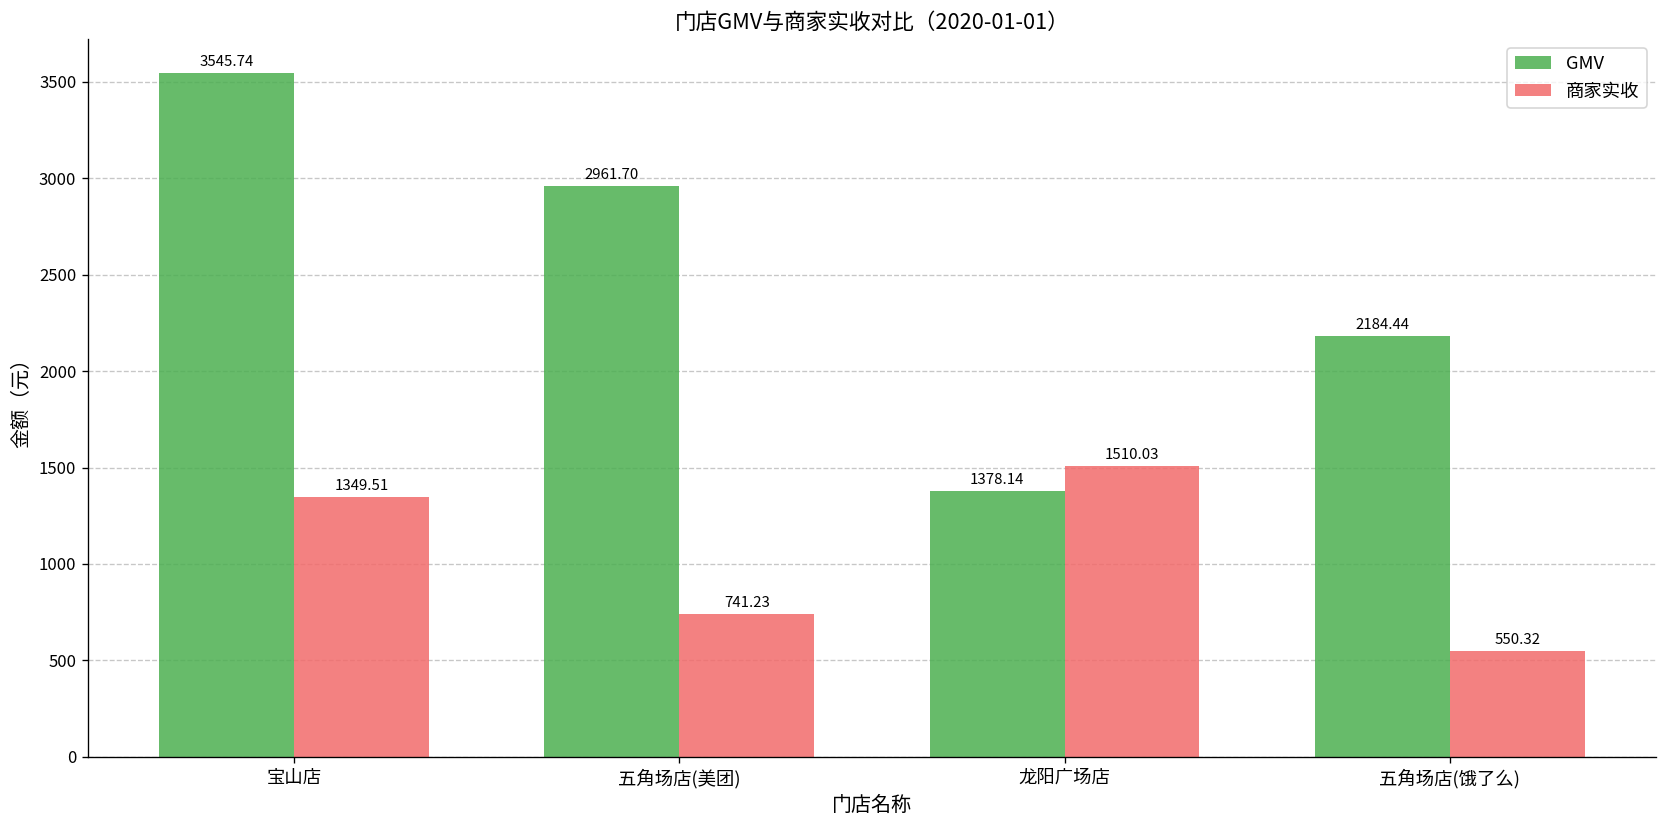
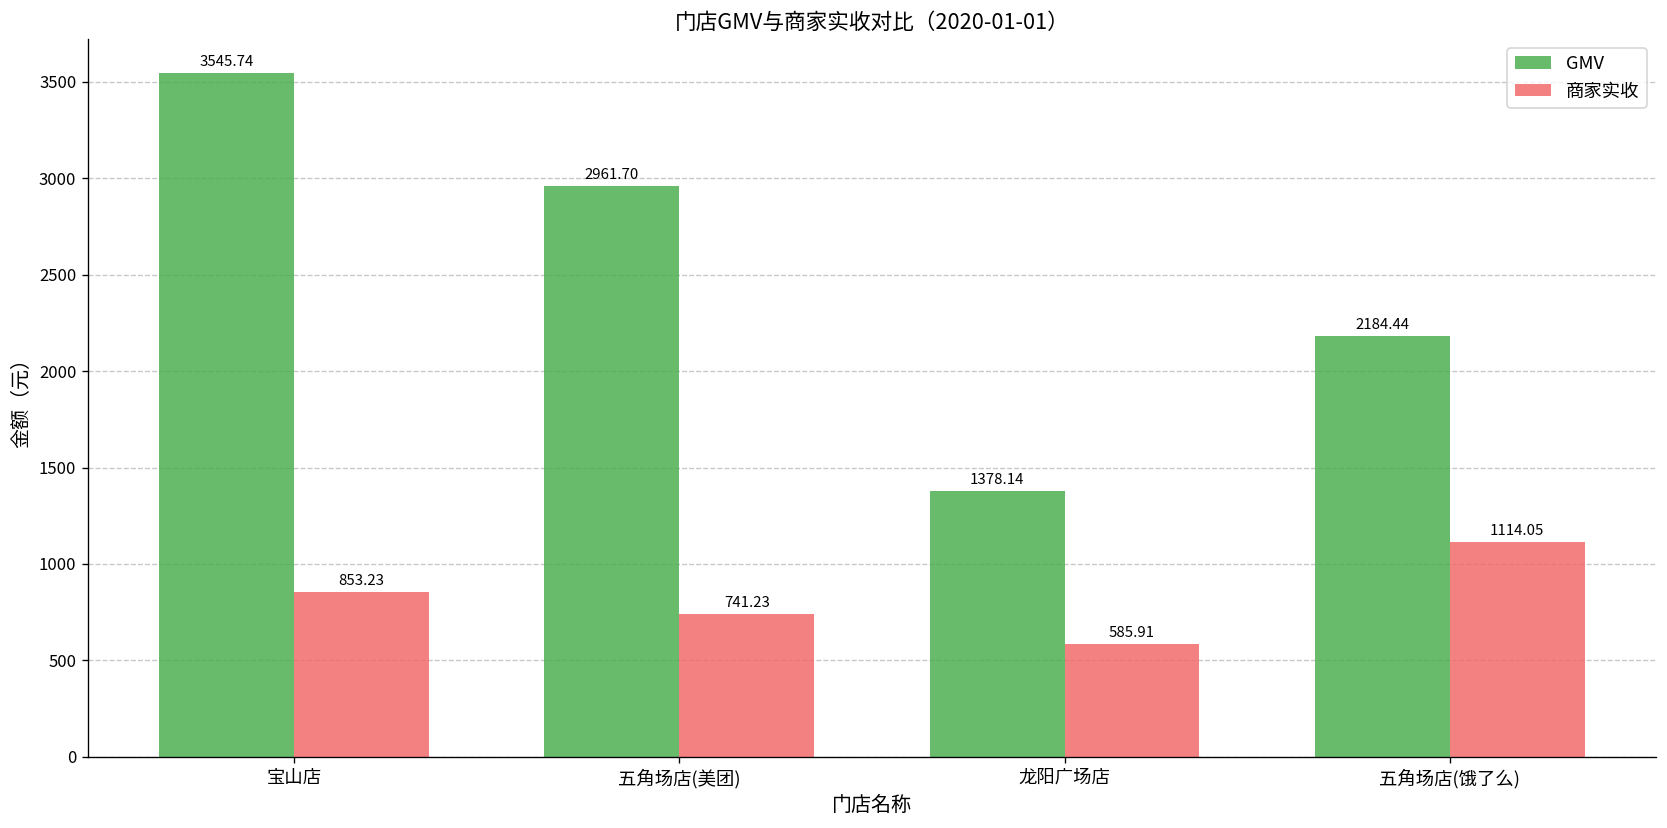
商家实收, 宝山店: 1349.51 -> 853.23
商家实收, 龙阳广场店: 1510.03 -> 585.91
商家实收, 五角场店(饿了么): 550.32 -> 1114.05
